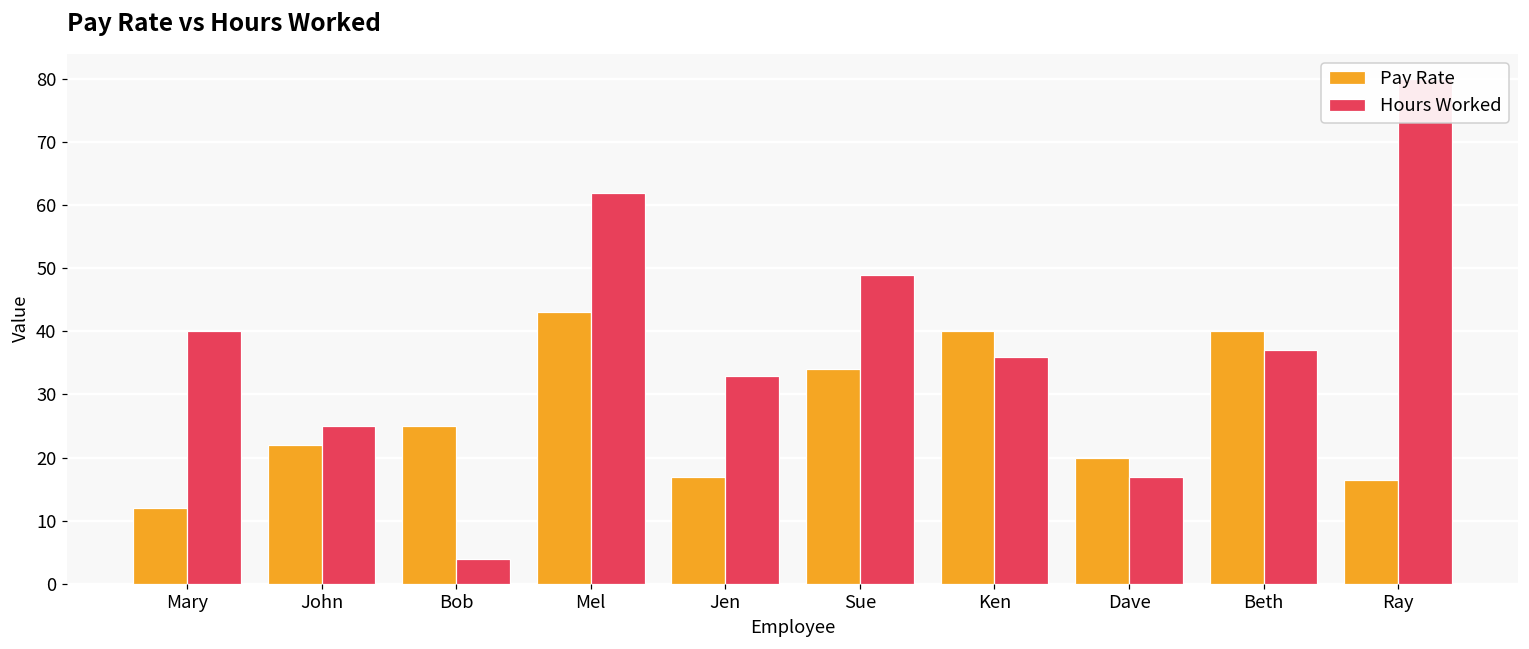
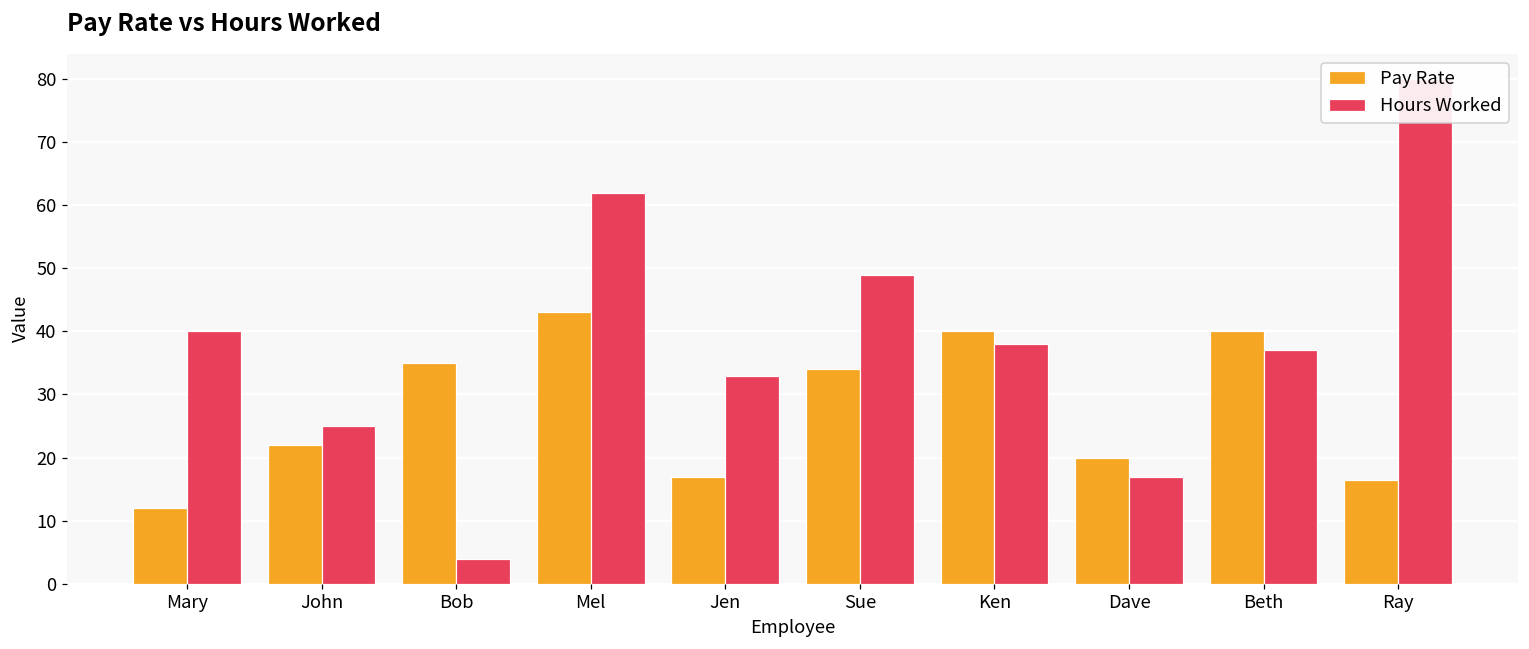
Pay Rate, Bob: 25 -> 35
Hours Worked, Ken: 36 -> 38
